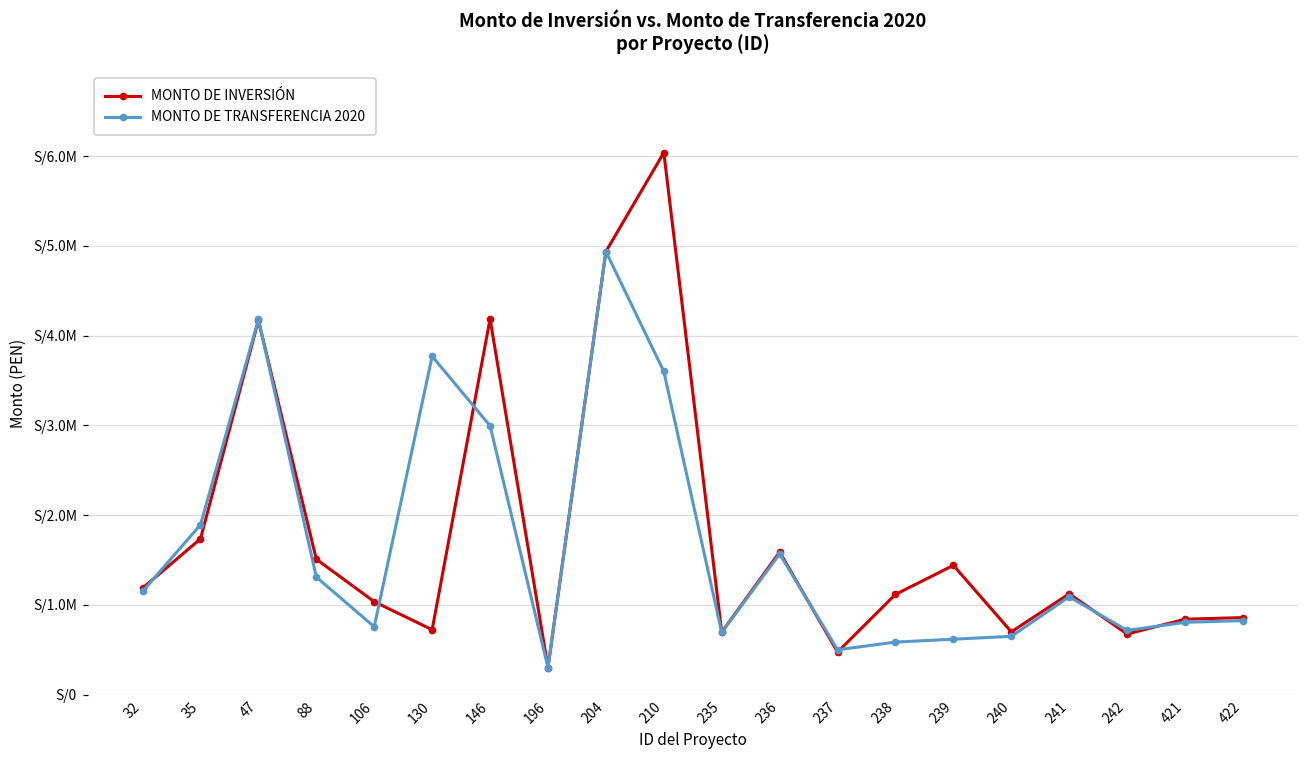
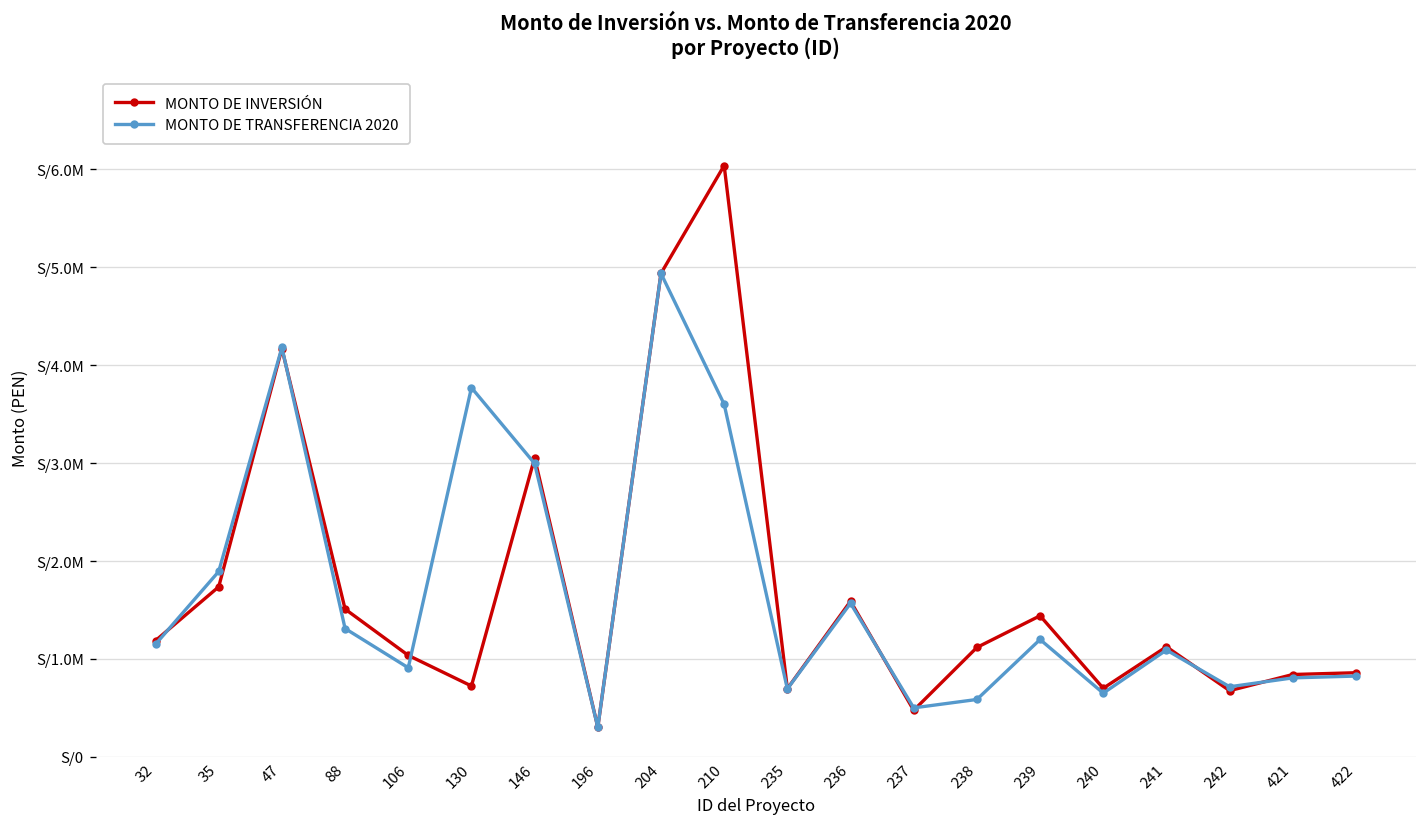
MONTO DE TRANSFERENCIA 2020, 106: S/800000 -> S/900000
MONTO DE INVERSIÓN, 146: S/4200000 -> S/3100000
MONTO DE TRANSFERENCIA 2020, 239: S/600000 -> S/1200000
